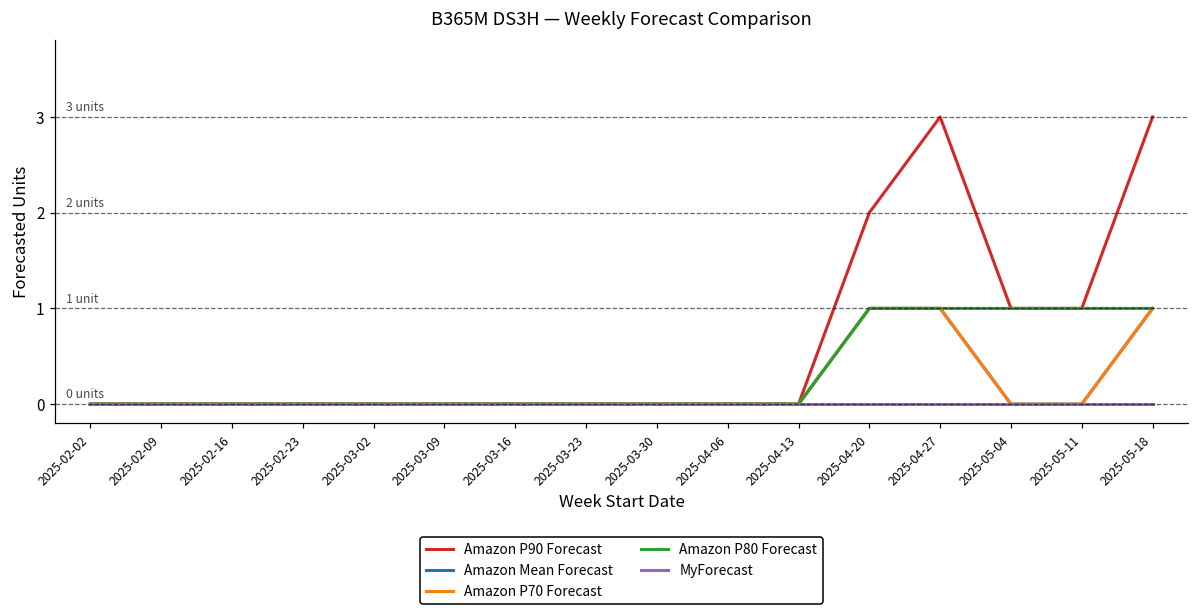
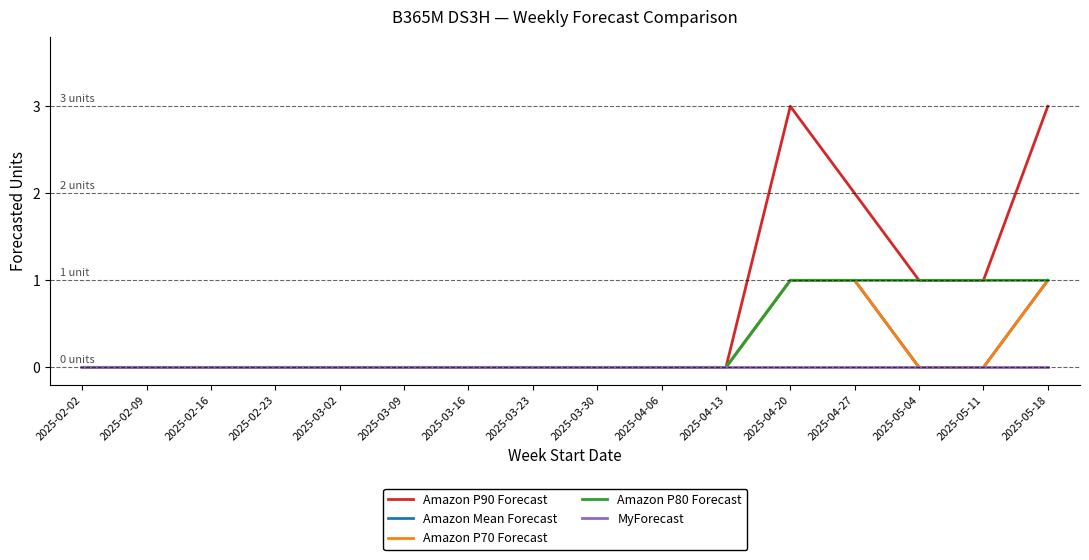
Amazon P90 Forecast, 2025-04-20: 2 -> 3
Amazon P90 Forecast, 2025-04-27: 3 -> 2
